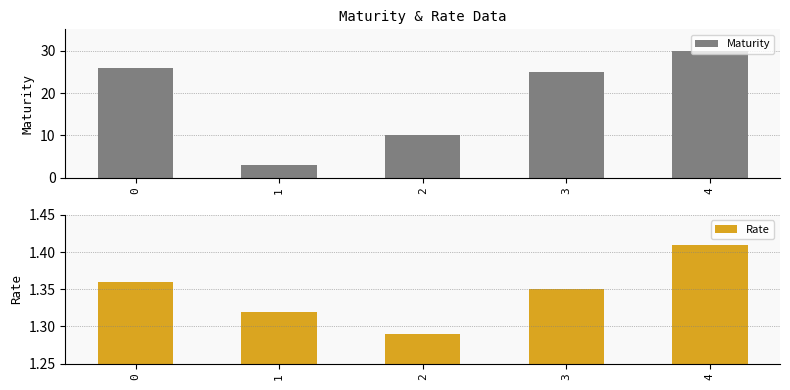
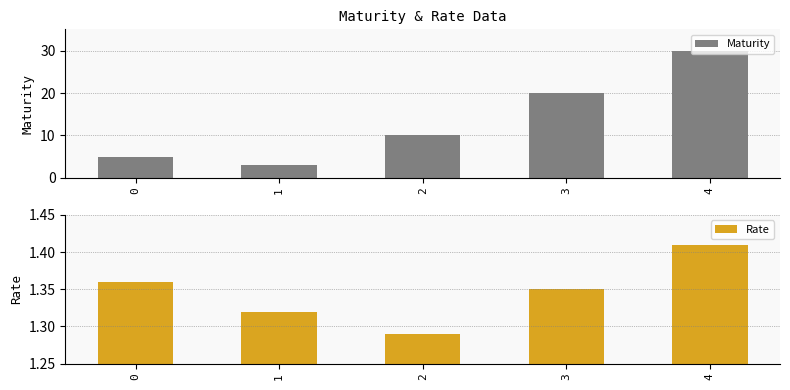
Maturity & Rate Data, 0: 26 -> 5
Maturity & Rate Data, 3: 25 -> 20
